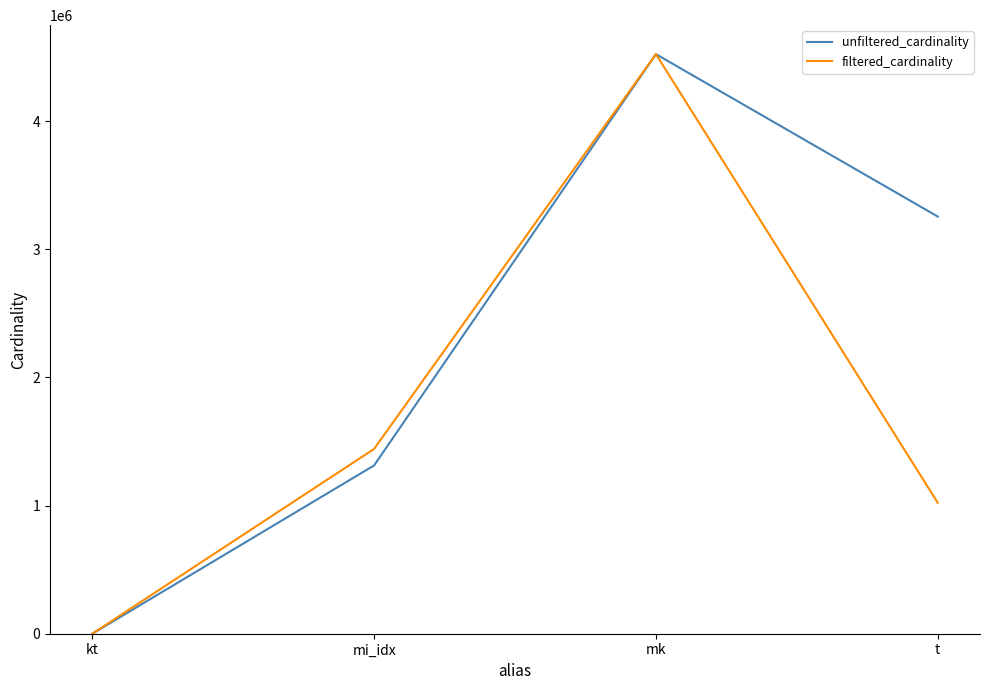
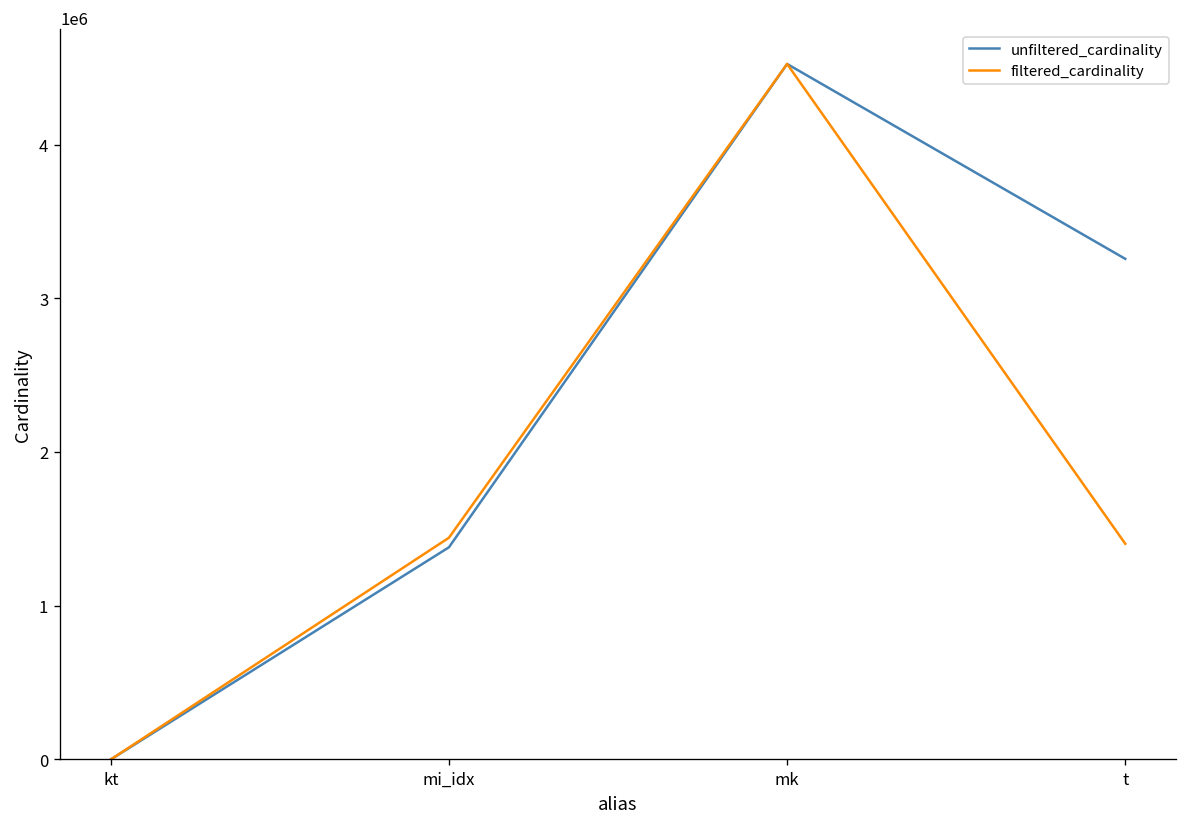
unfiltered_cardinality, mi_idx: 1310000 -> 1380000
filtered_cardinality, t: 1020000 -> 1400000
